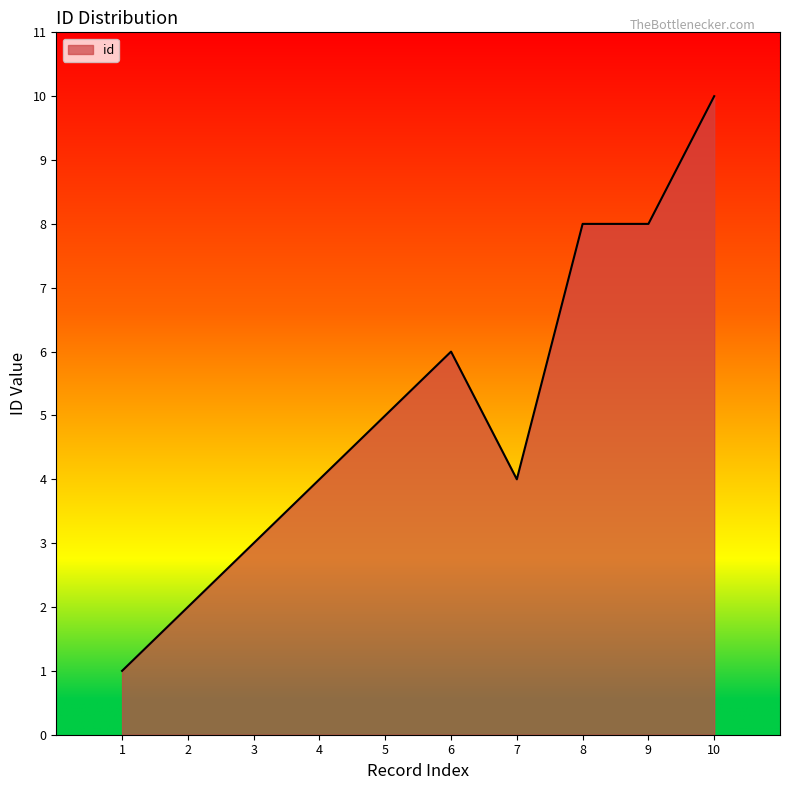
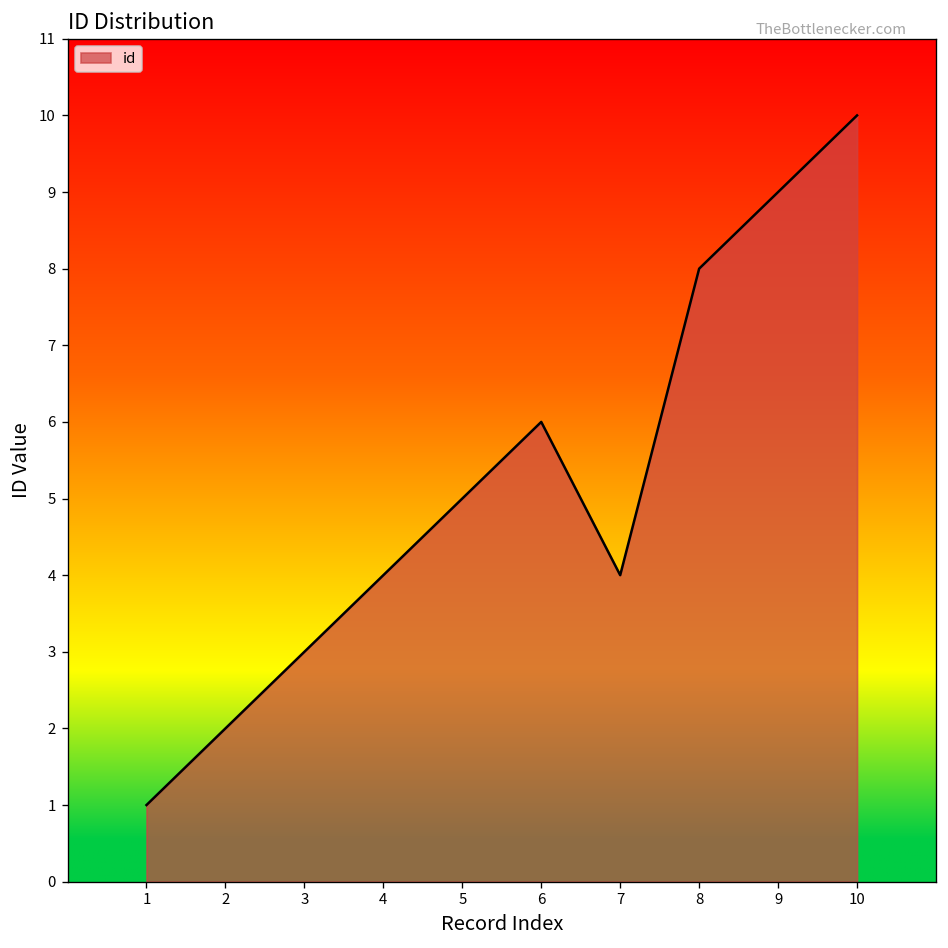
9: 8 -> 9
